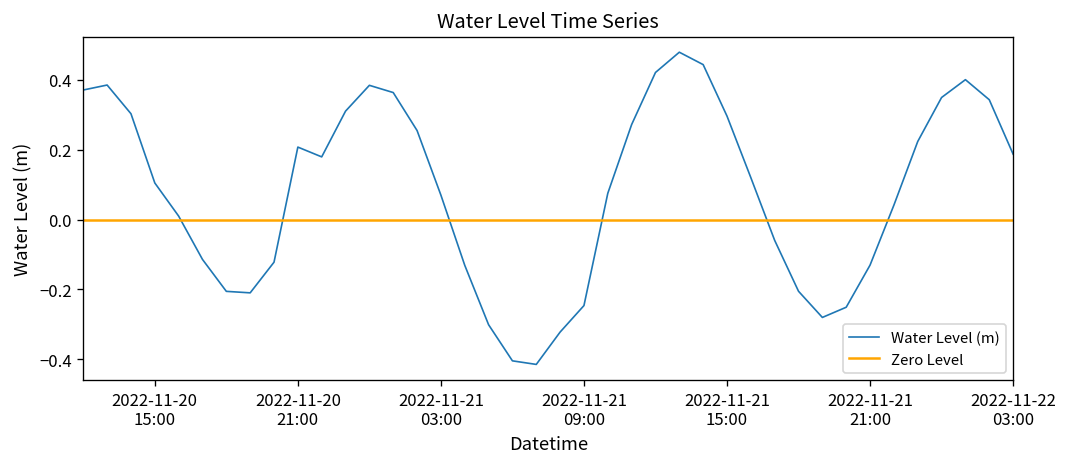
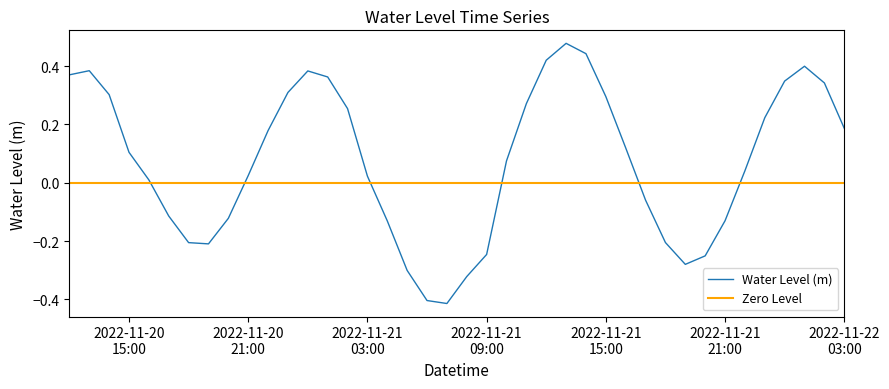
2022-11-20 21:00: 0.21 -> 0.02
2022-11-21 03:00: 0.07 -> 0.02
